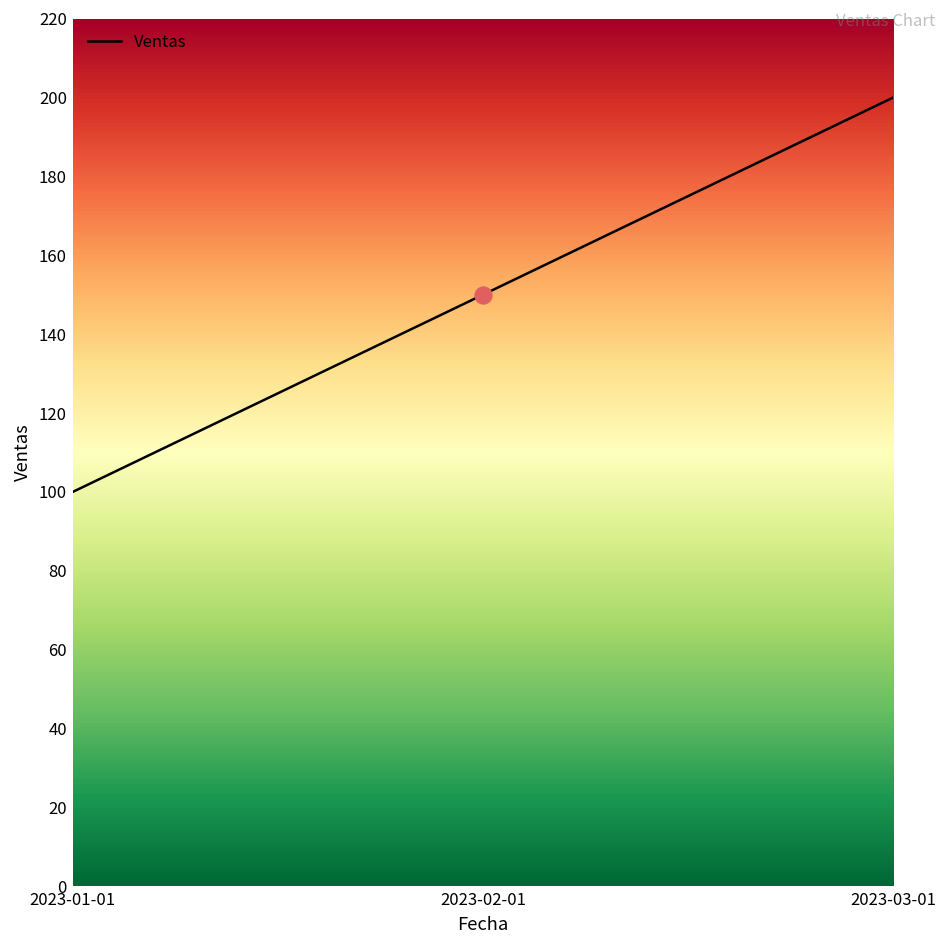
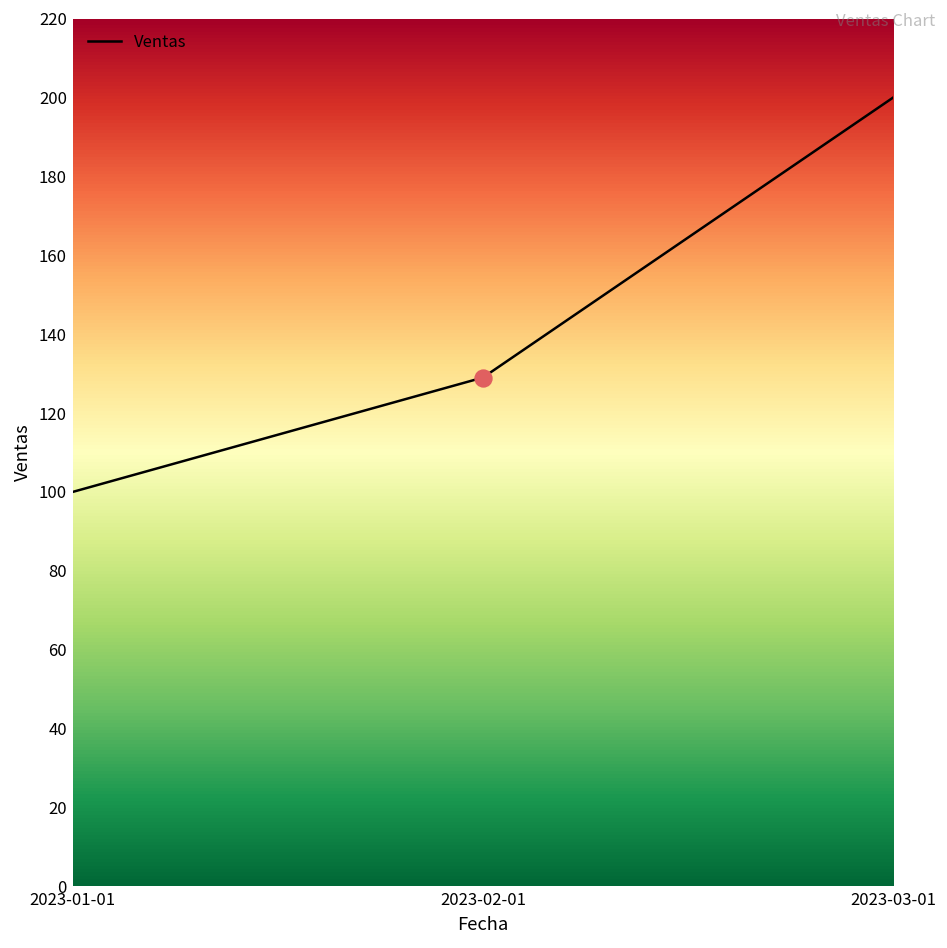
Ventas, 2023-02-01: 150 -> 129
